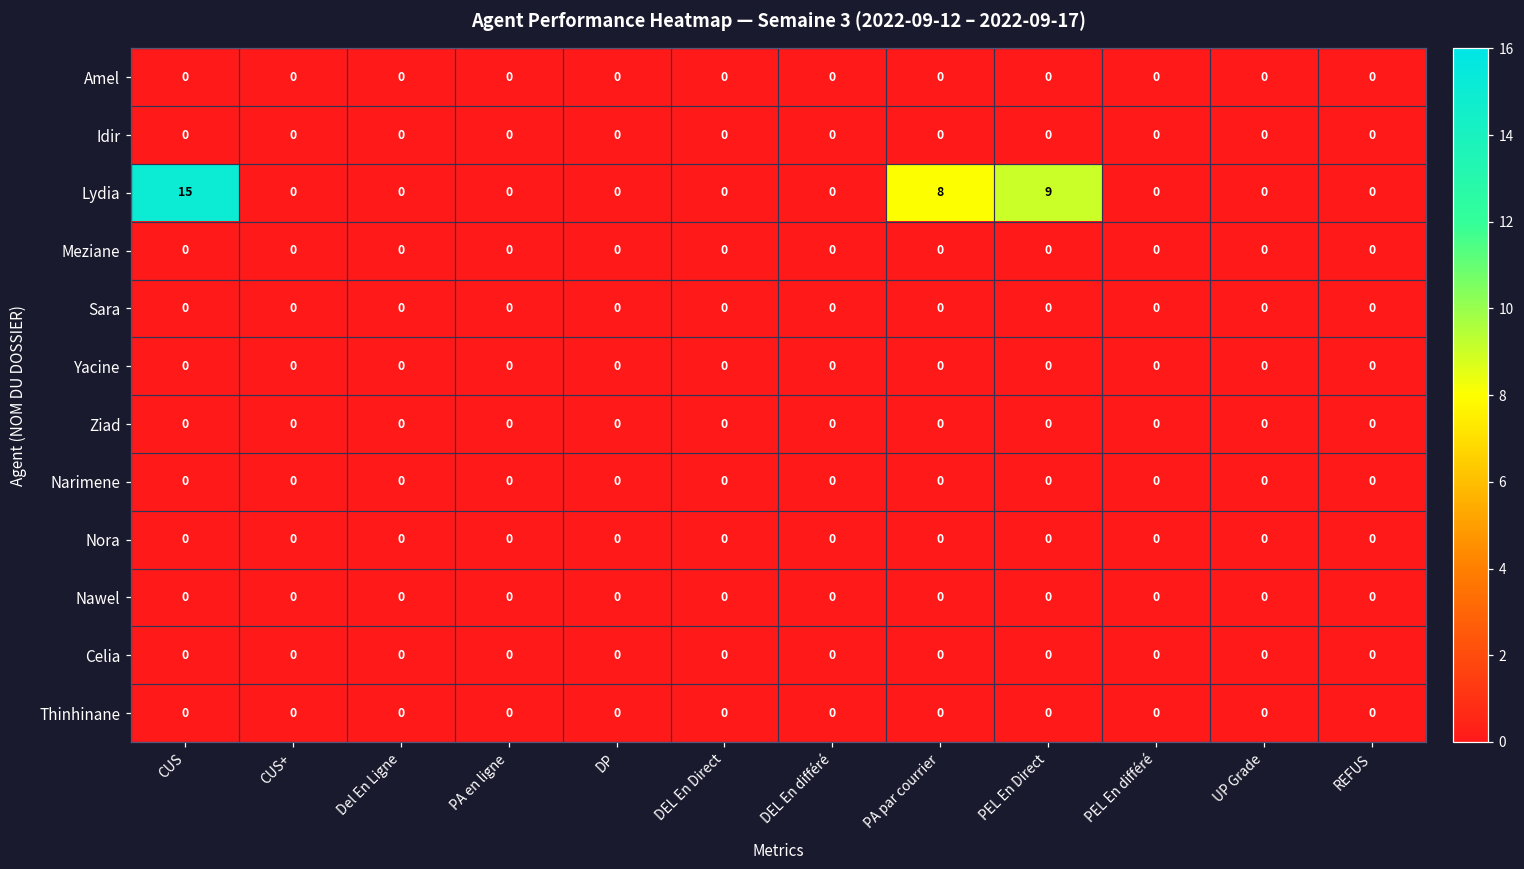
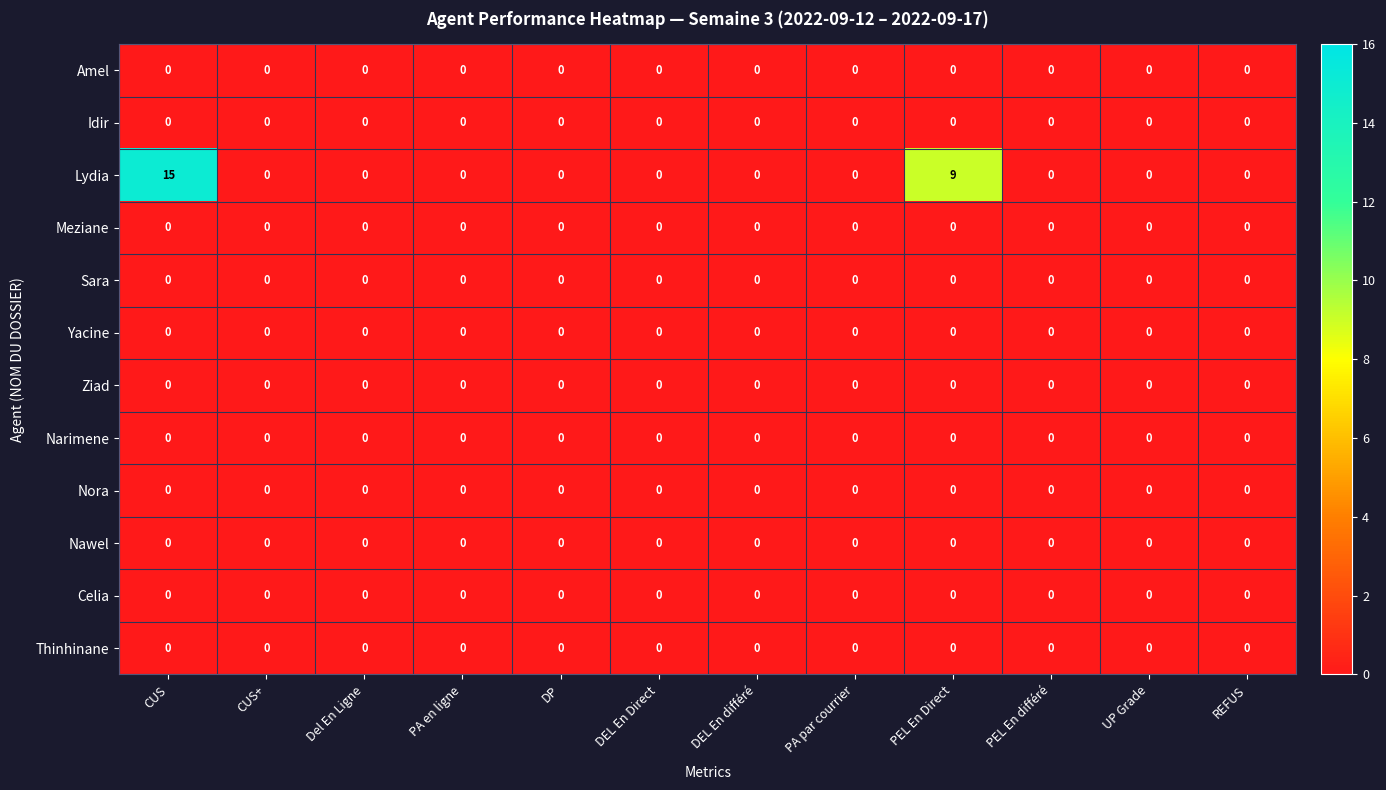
Lydia, PA par courrier: 8 -> 0
